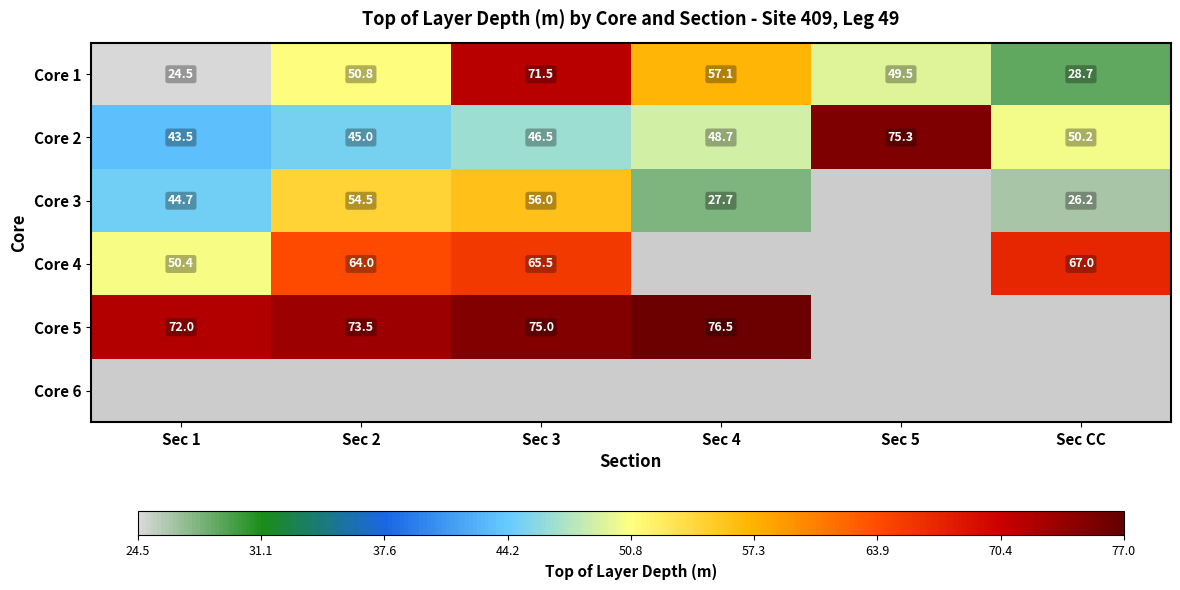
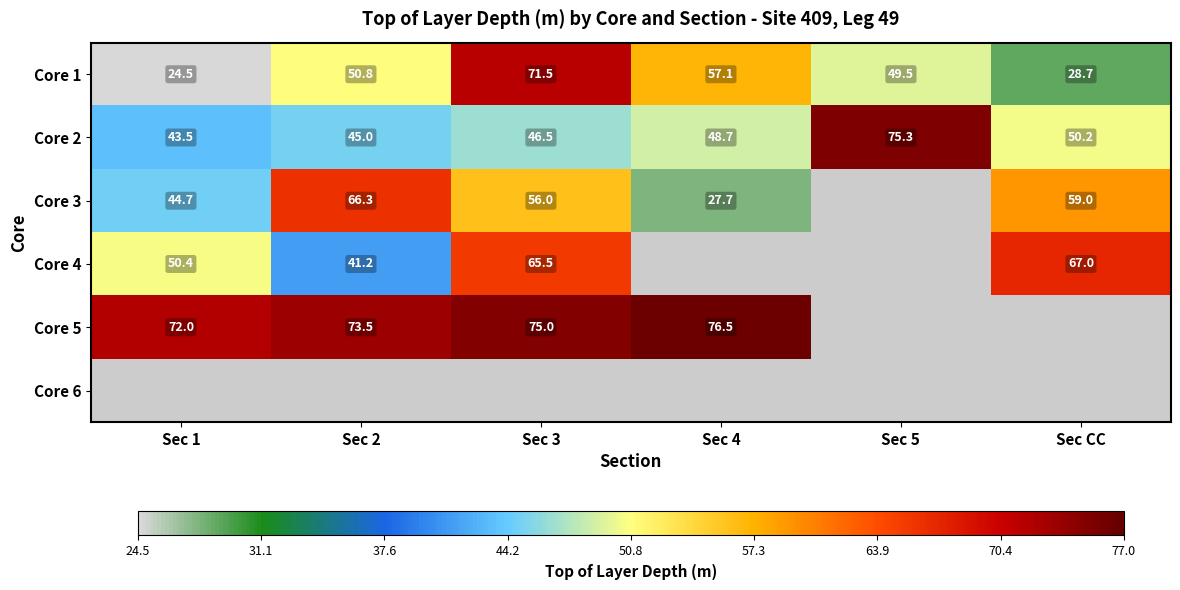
Core 3, Sec 2: 54.5 -> 66.3
Core 3, Sec CC: 26.2 -> 59.0
Core 4, Sec 2: 64.0 -> 41.2
